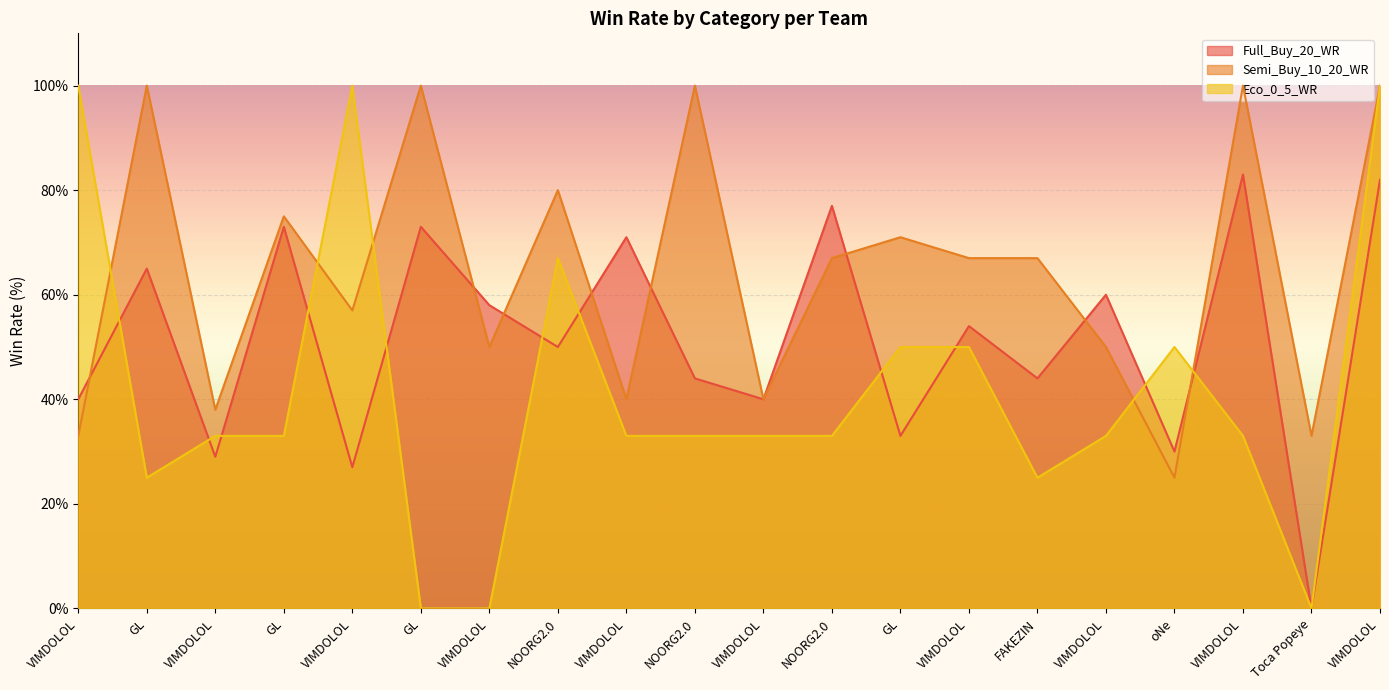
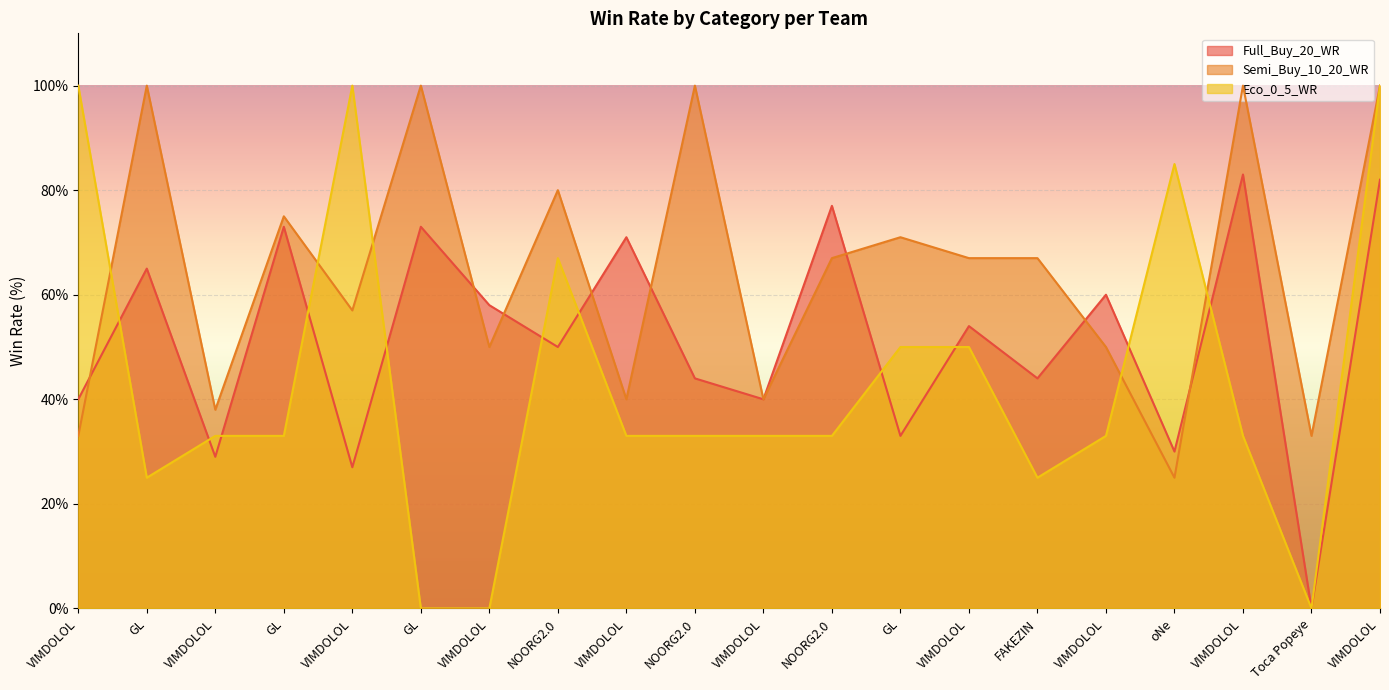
Eco_0_5_WR, oNe: 50% -> 85%
